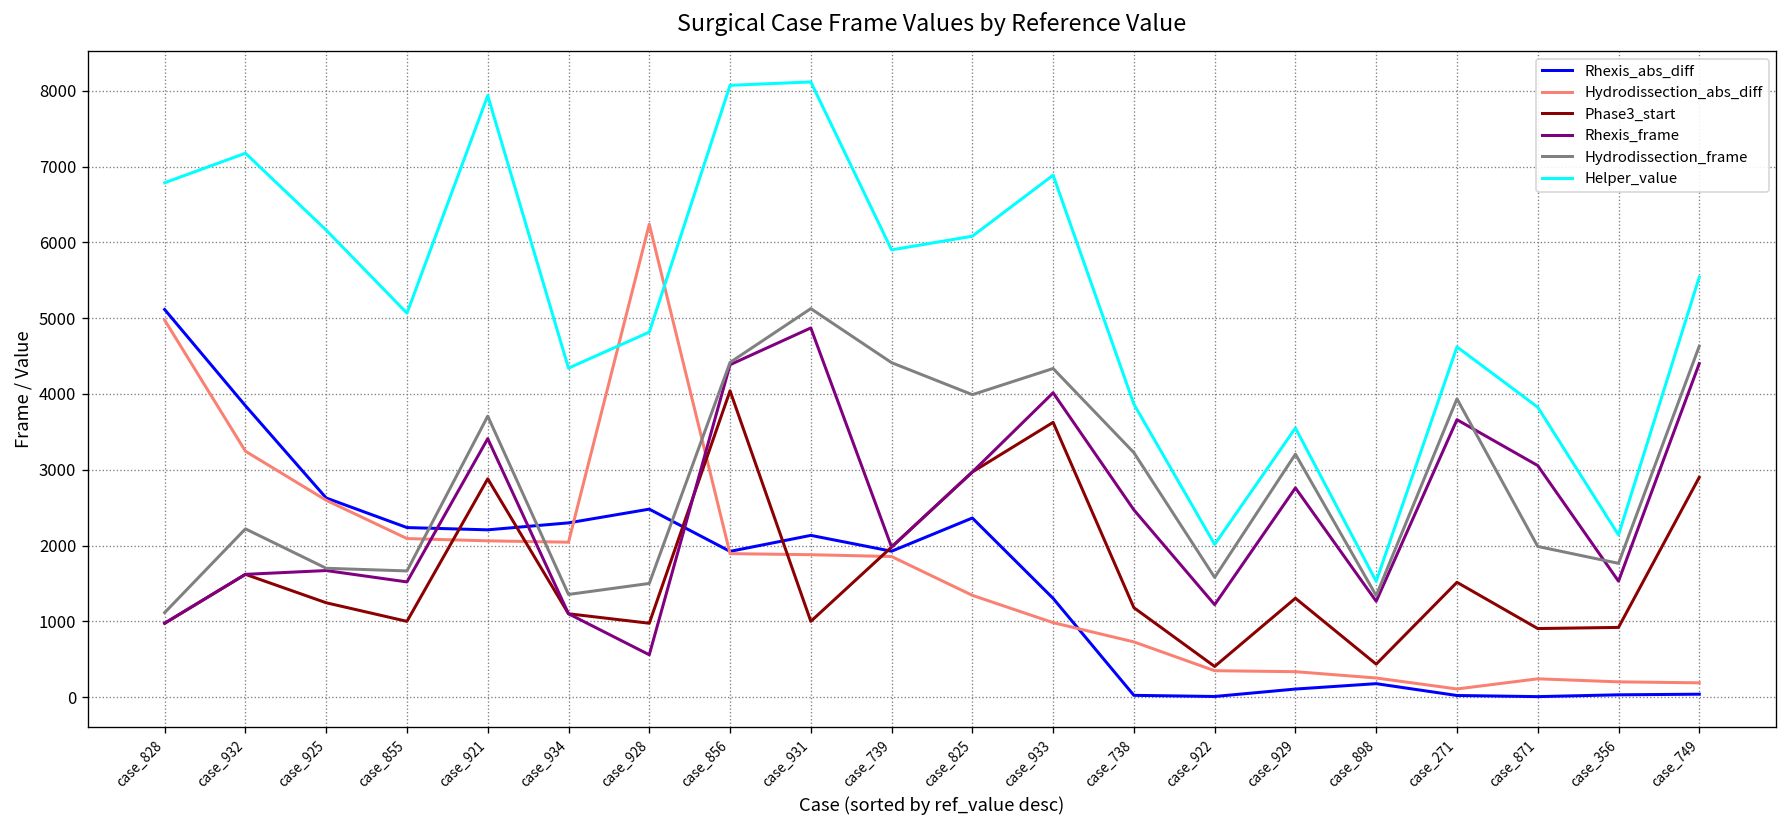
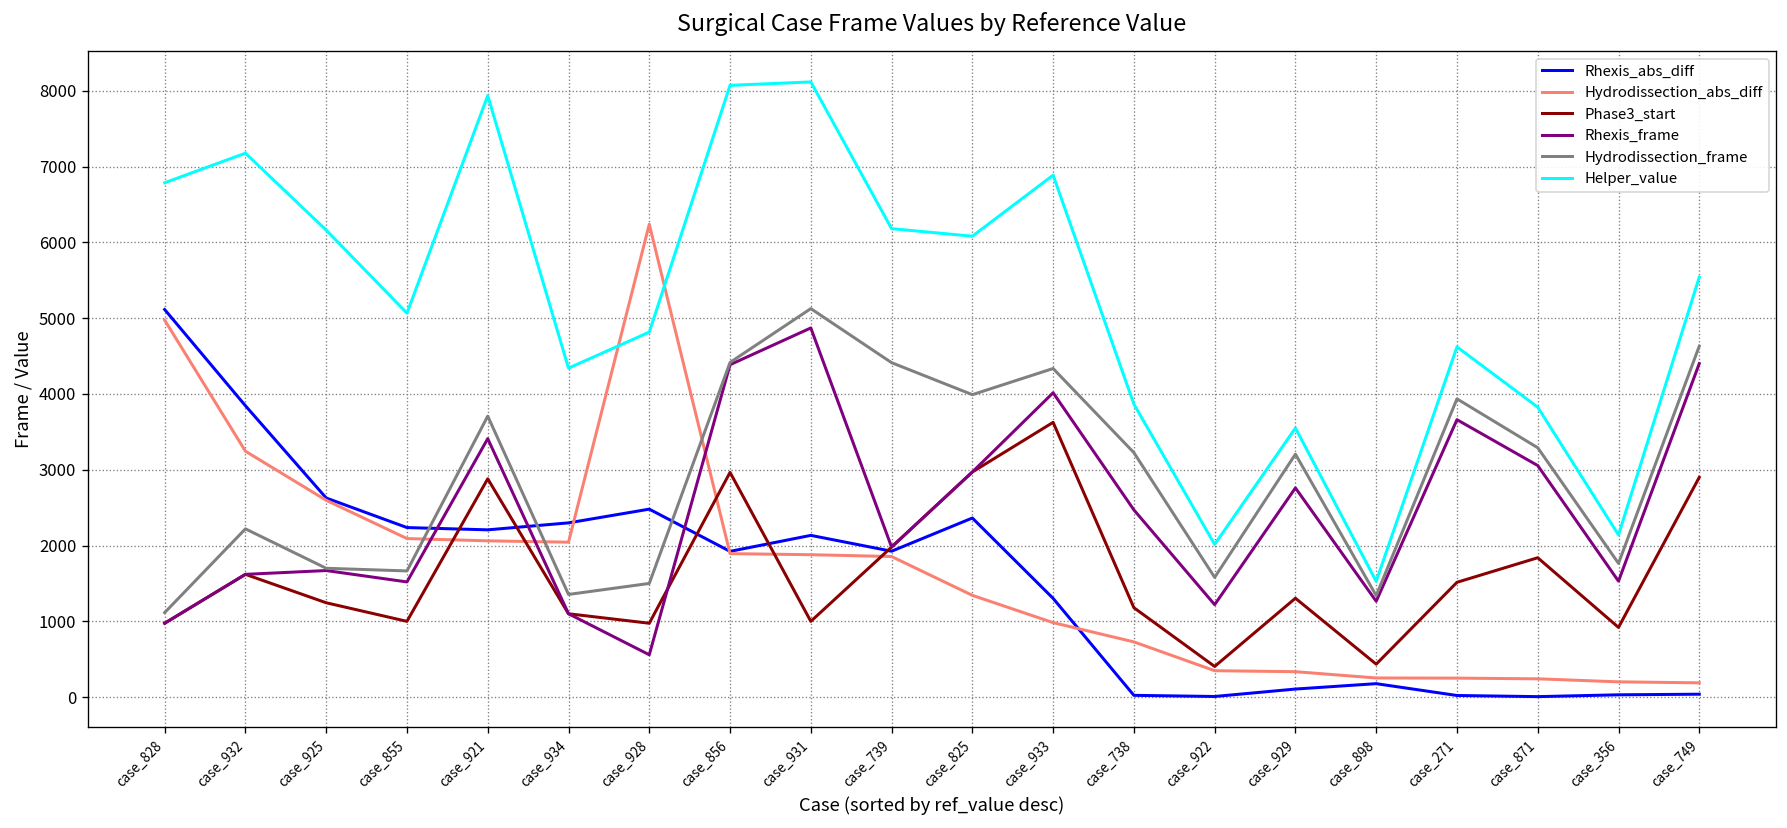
Phase3_start, case_856: 4000 -> 3000
Helper_value, case_739: 5900 -> 6200
Hydrodissection_abs_diff, case_271: 100 -> 300
Phase3_start, case_871: 900 -> 1800
Hydrodissection_frame, case_871: 2000 -> 3300
